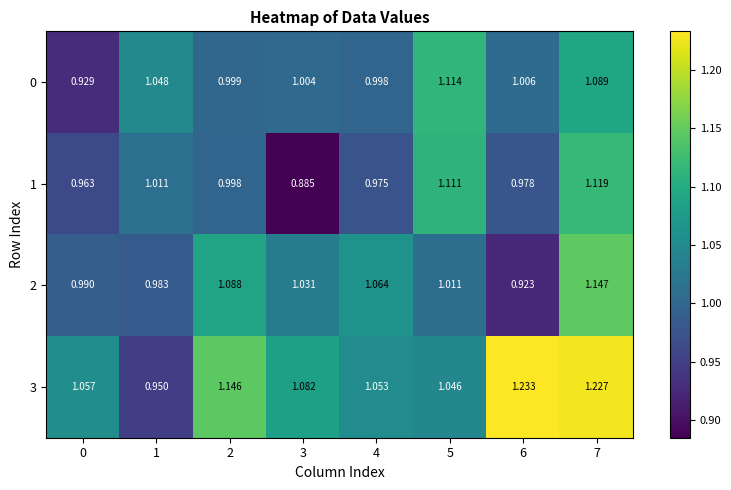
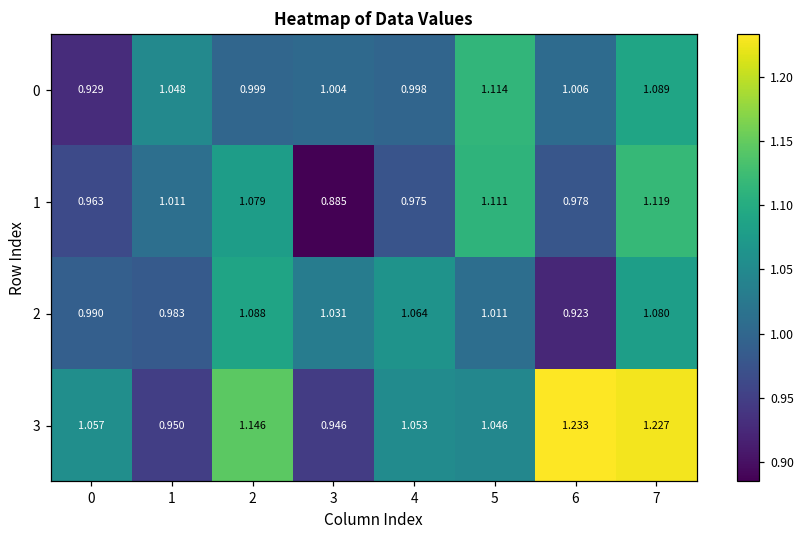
1, 2: 0.998 -> 1.079
2, 7: 1.147 -> 1.080
3, 3: 1.082 -> 0.946
